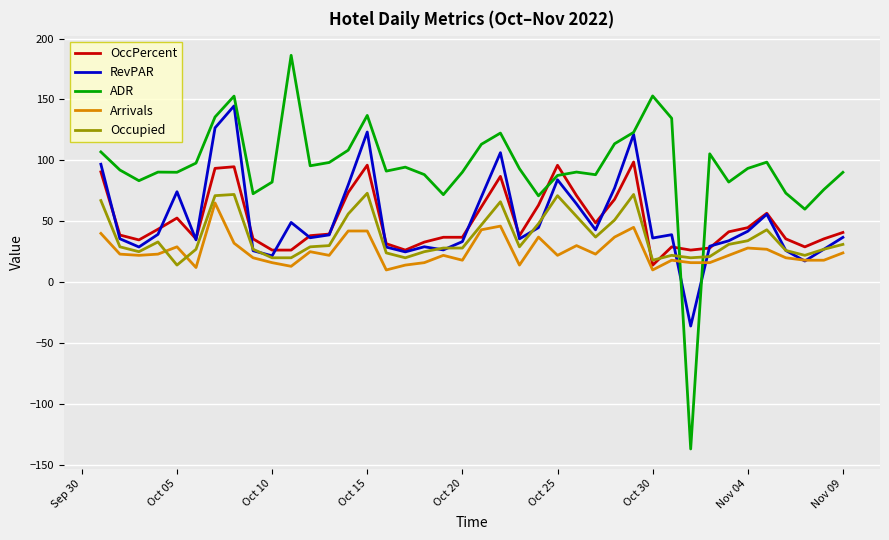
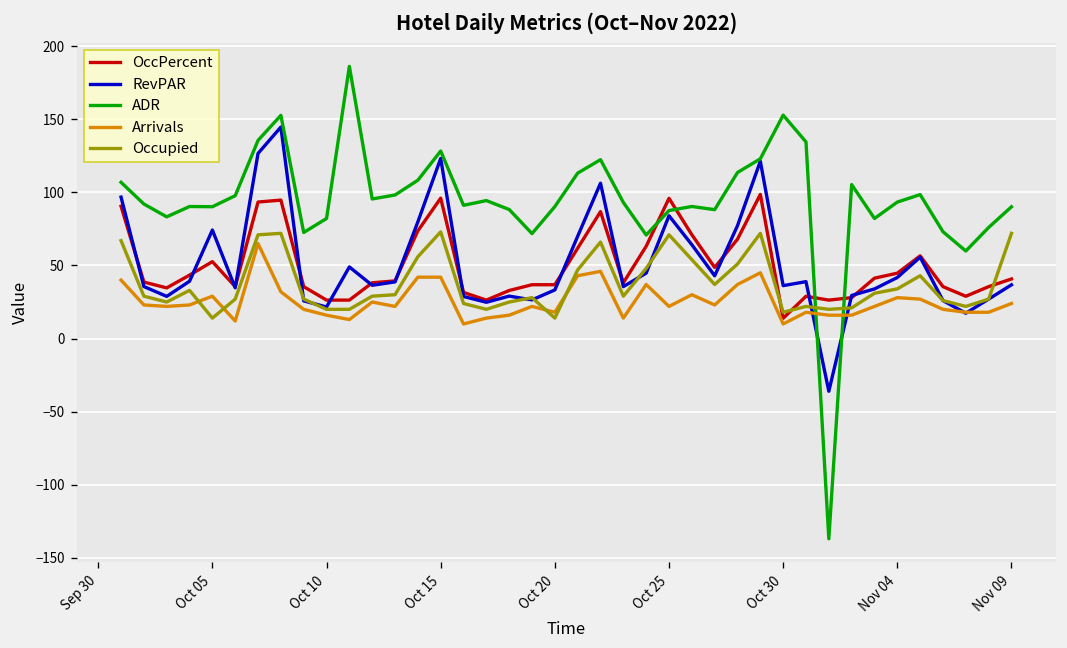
ADR, Oct 15: 137 -> 128
Occupied, Oct 20: 28 -> 14
Occupied, Nov 09: 31 -> 72
